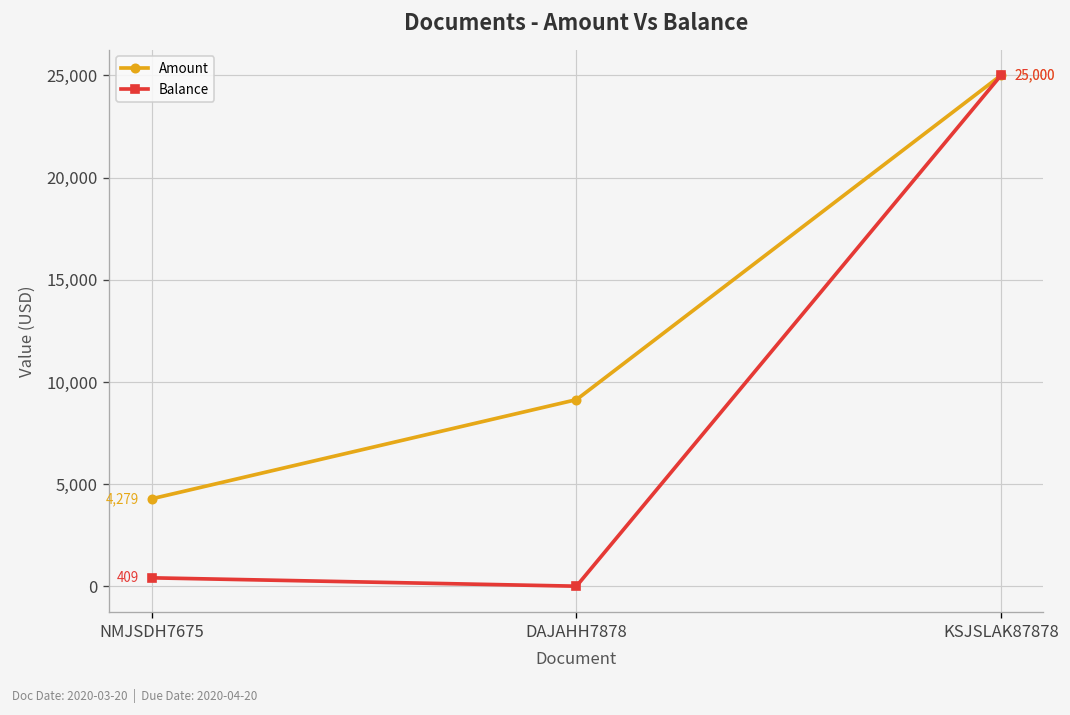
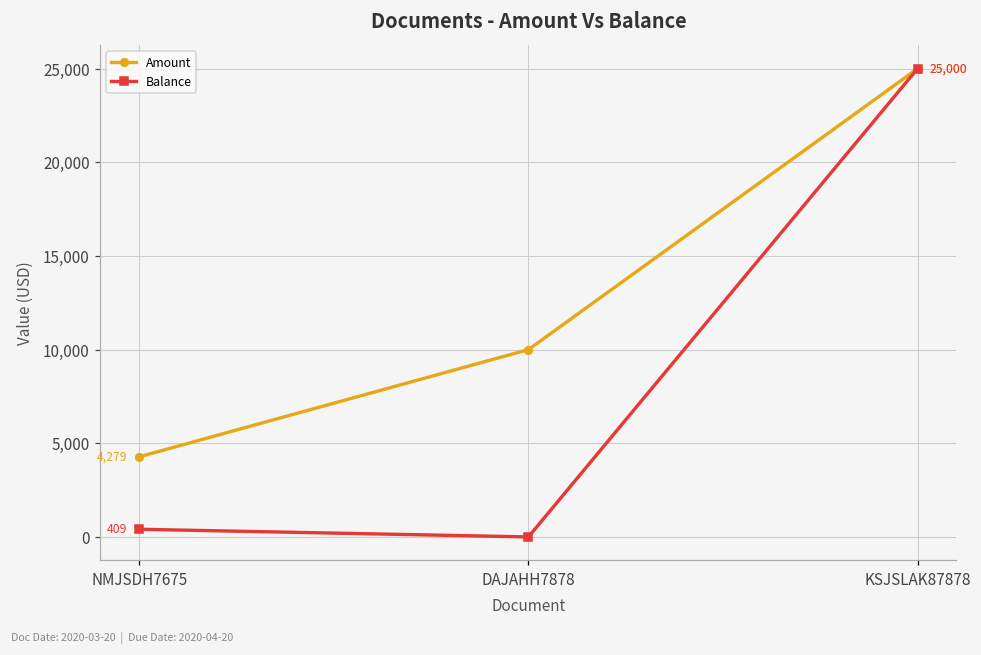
Amount, DAJAHH7878: 9,100 -> 10,000
